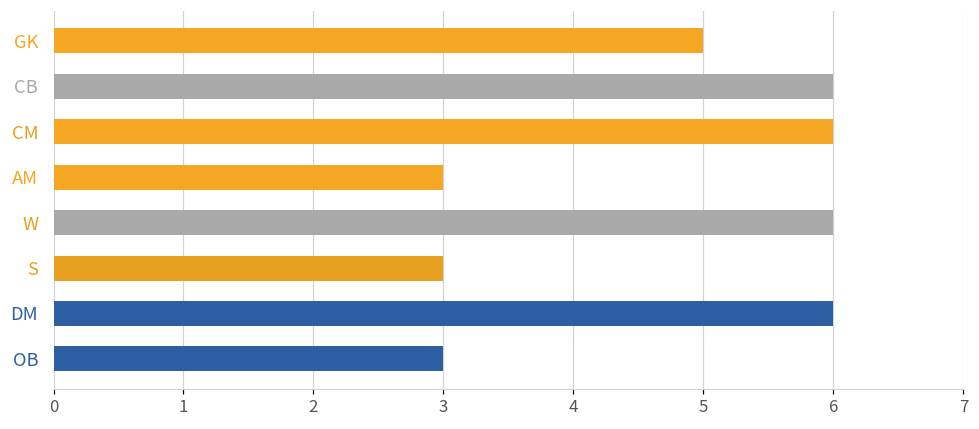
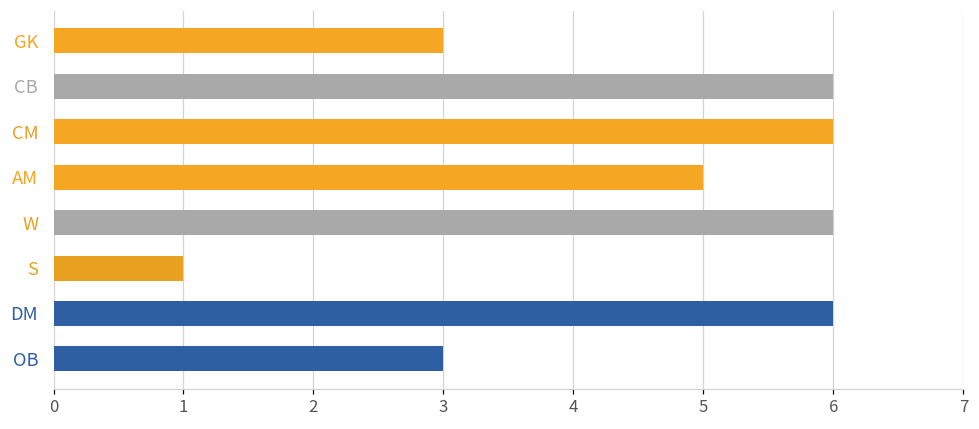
GK: 5 -> 3
AM: 3 -> 5
S: 3 -> 1
